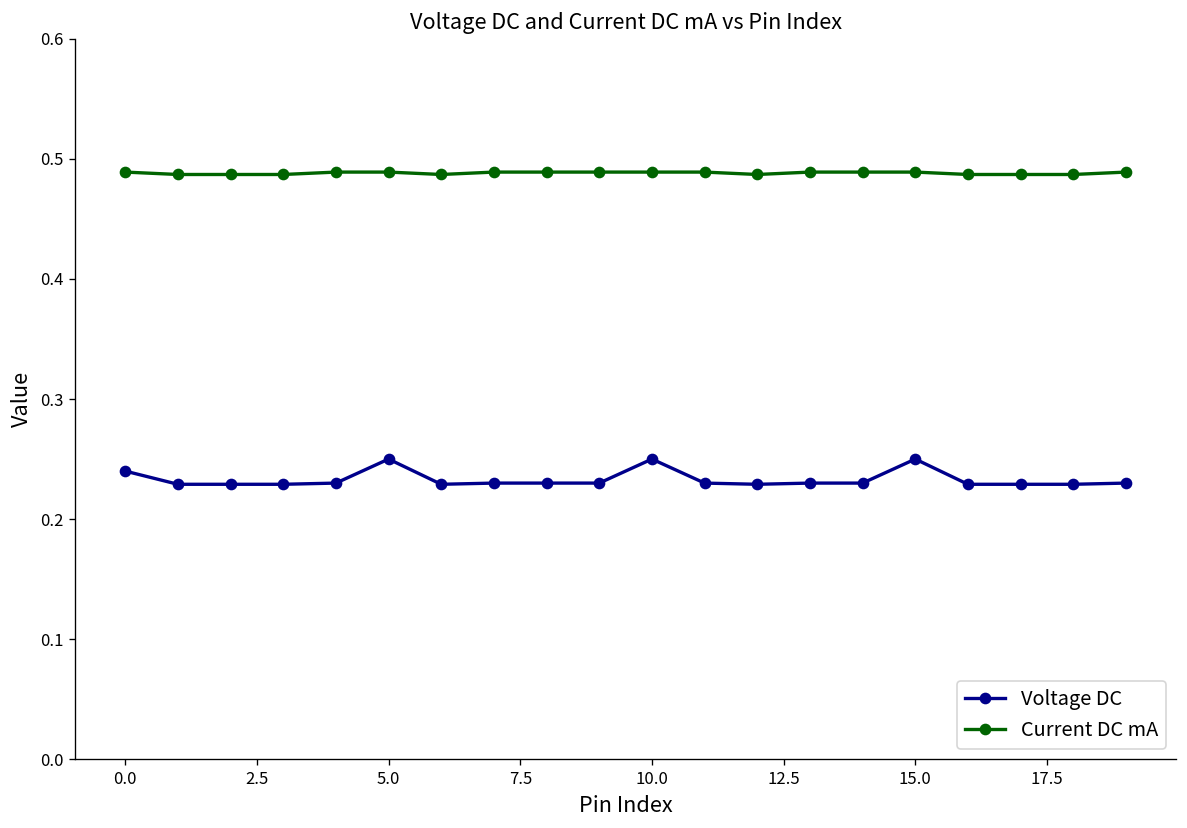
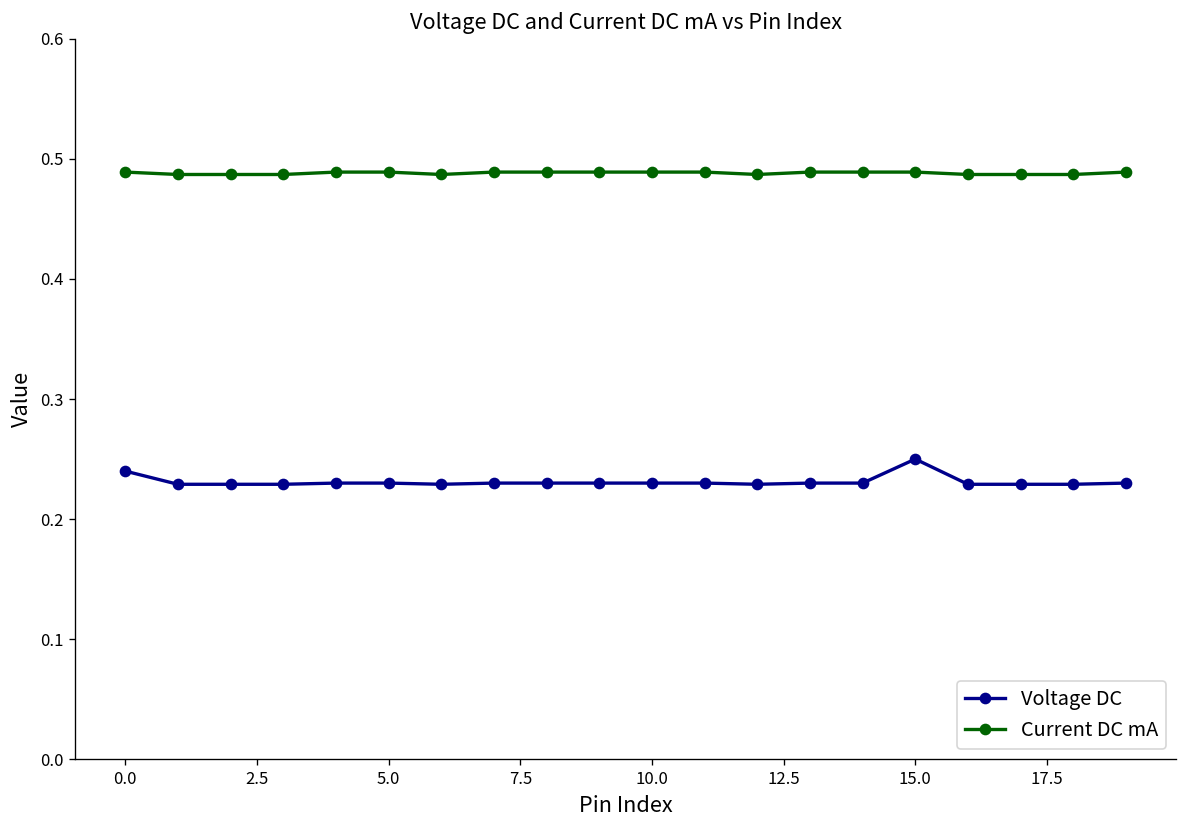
Voltage DC, 5.0: 0.25 -> 0.23
Voltage DC, 10.0: 0.25 -> 0.23
